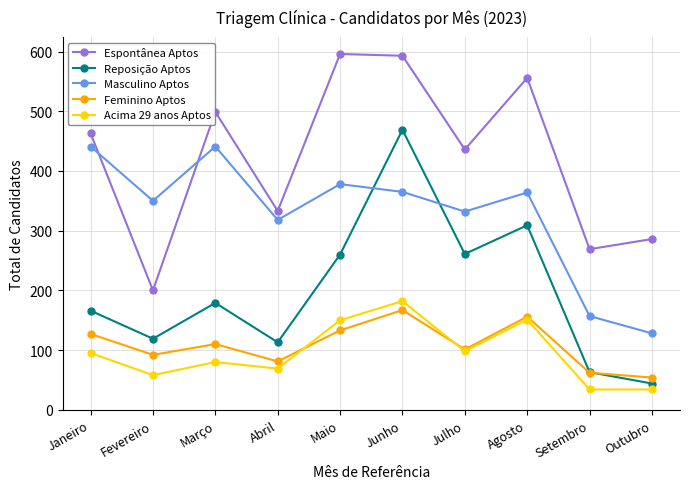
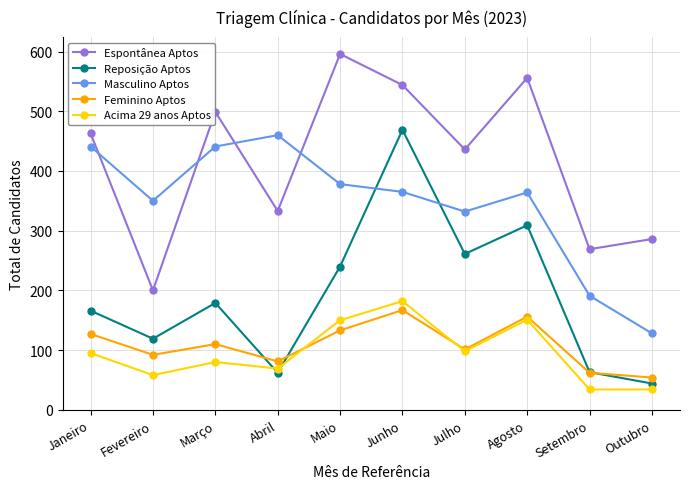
Reposição Aptos, Abril: 110 -> 60
Masculino Aptos, Abril: 320 -> 460
Reposição Aptos, Maio: 260 -> 240
Espontânea Aptos, Junho: 590 -> 540
Masculino Aptos, Setembro: 160 -> 190
